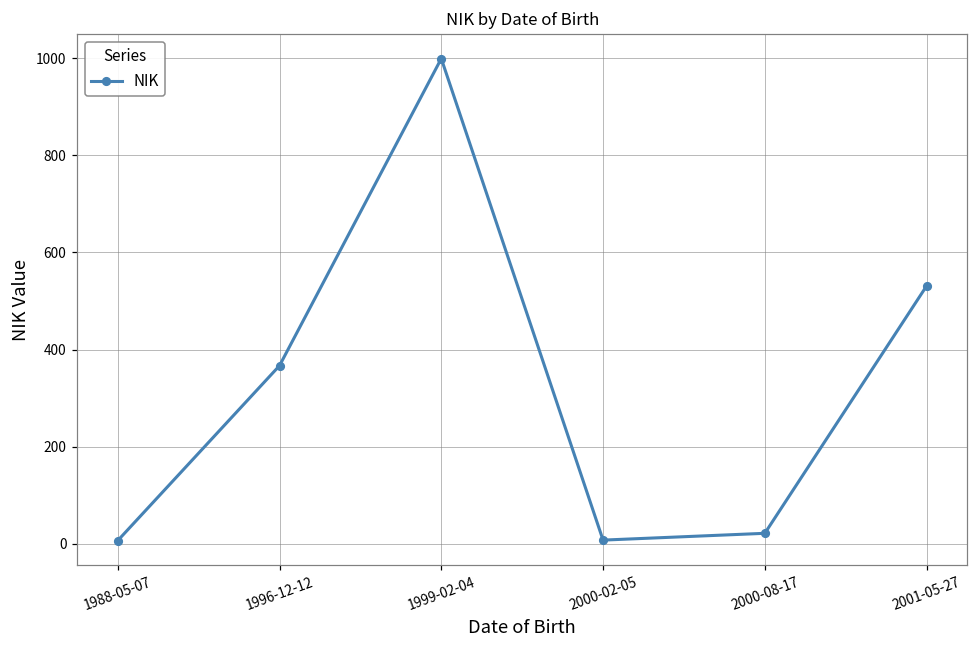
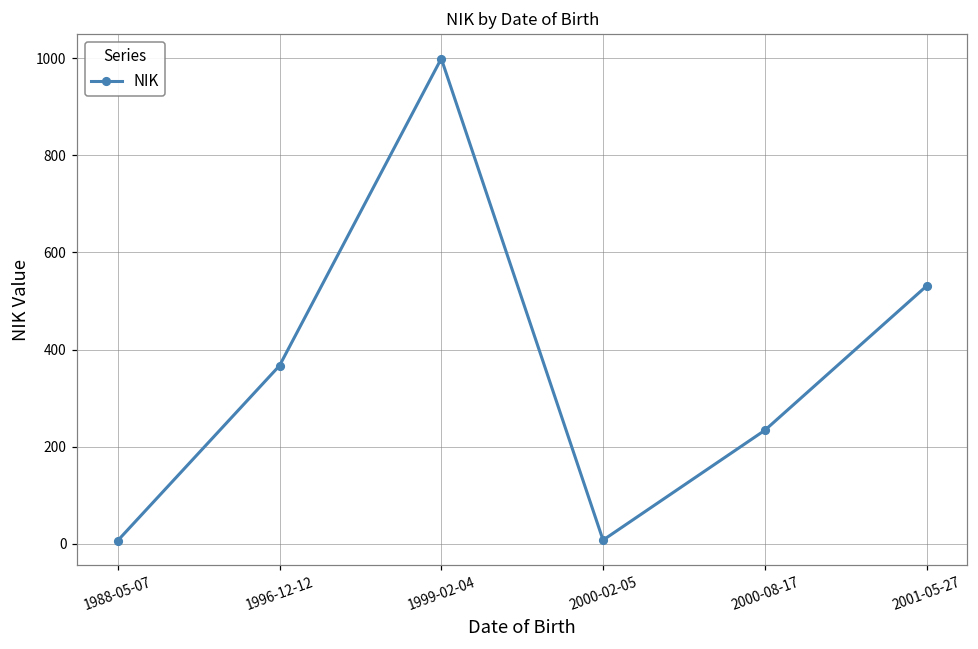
2000-08-17: 20 -> 230
